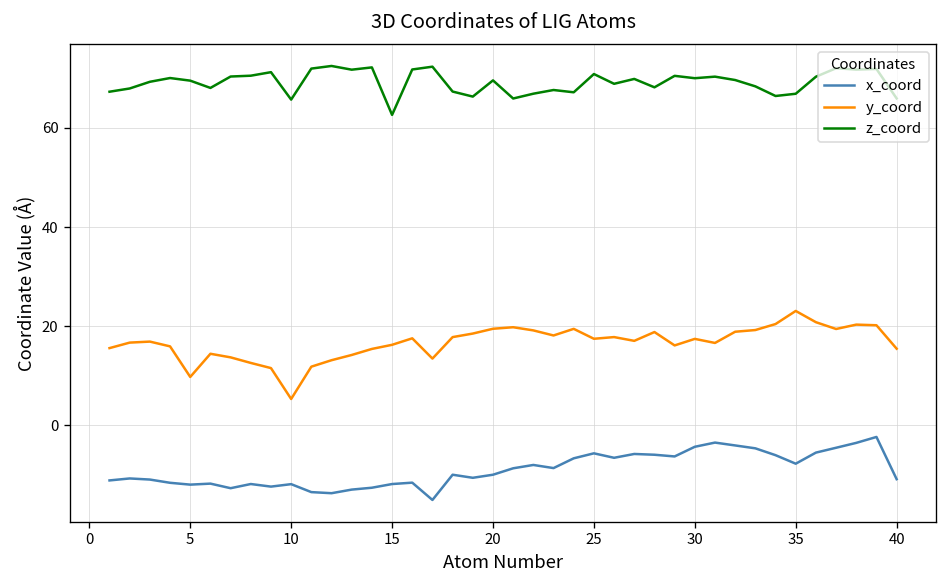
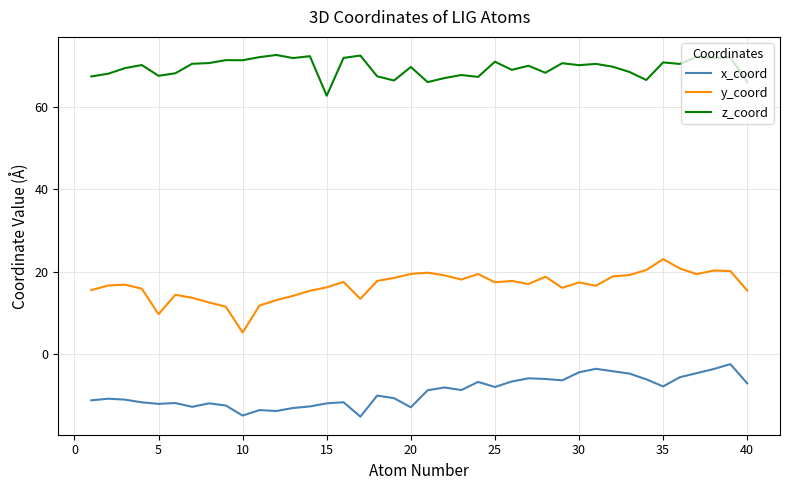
z_coord, 5: 70 -> 67
x_coord, 10: -12 -> -15
z_coord, 10: 66 -> 71
x_coord, 20: -10 -> -13
x_coord, 25: -6 -> -8
z_coord, 35: 67 -> 71
x_coord, 40: -11 -> -7
